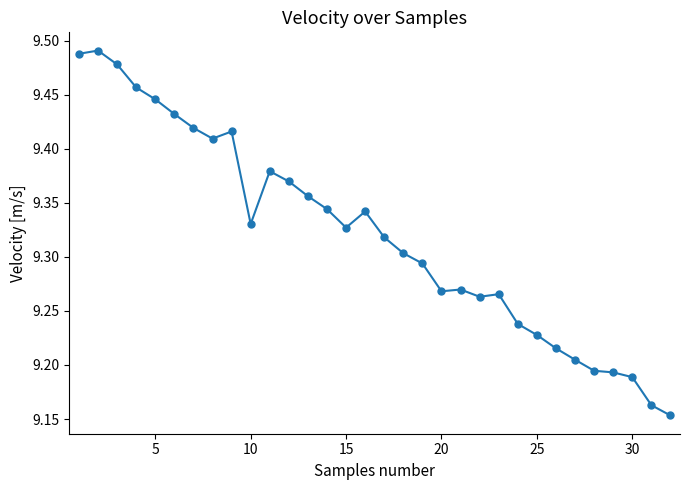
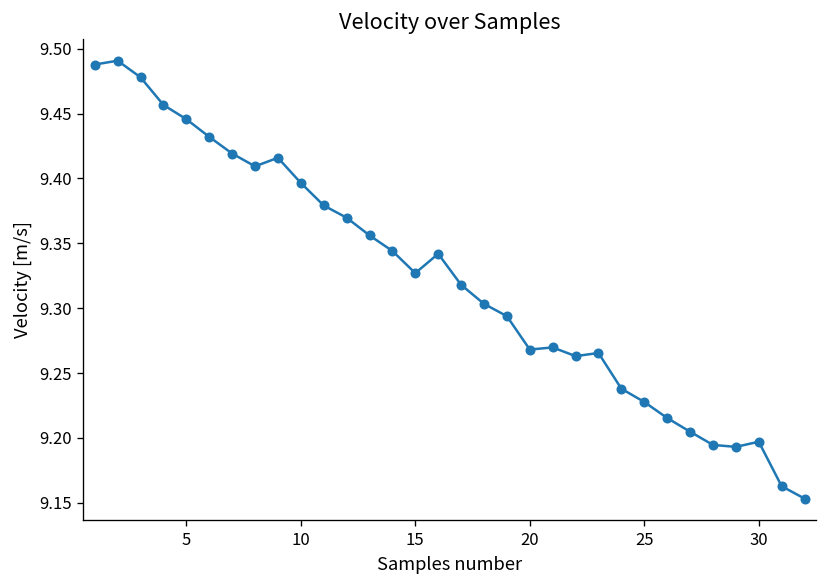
10: 9.330 -> 9.397
30: 9.189 -> 9.197
